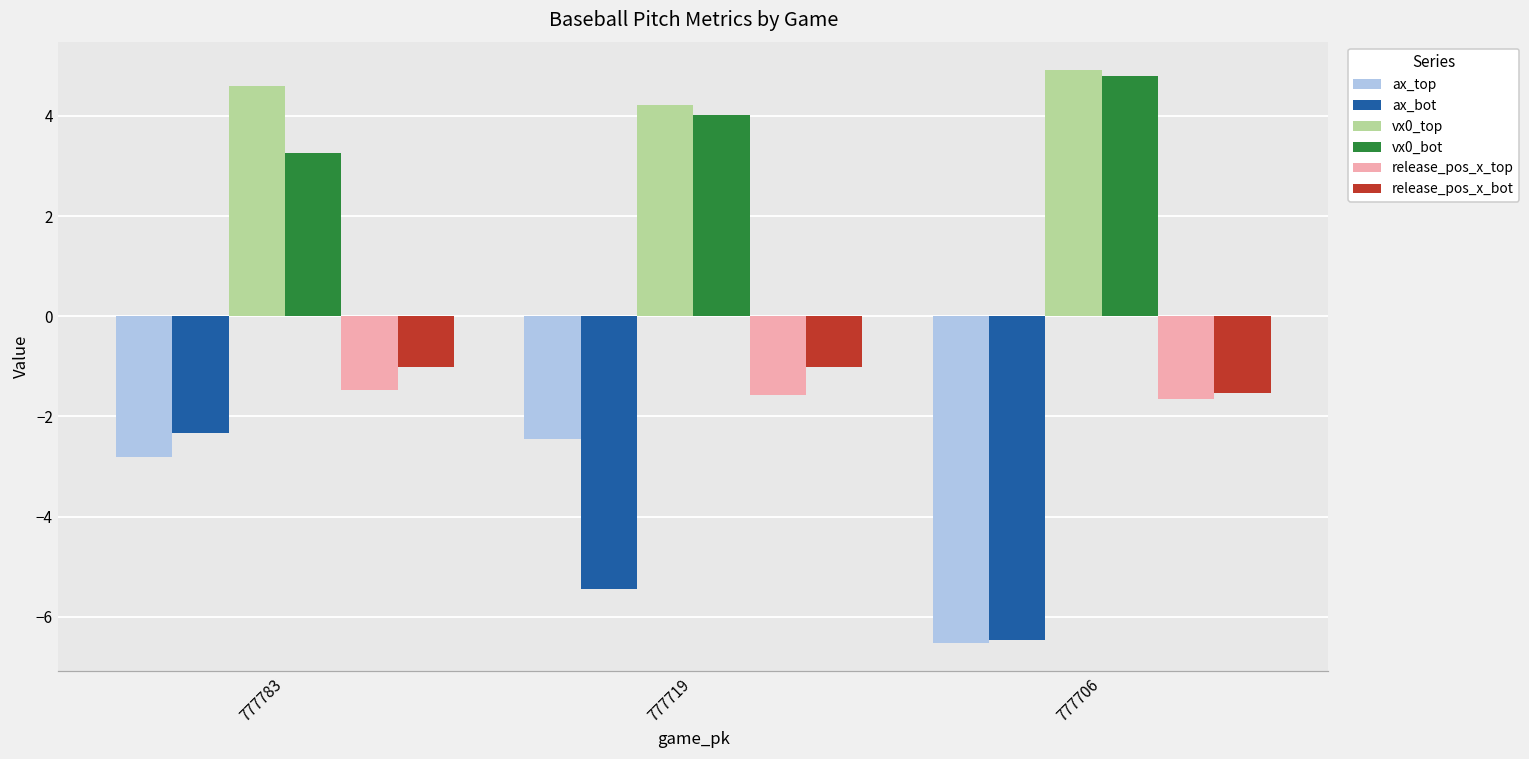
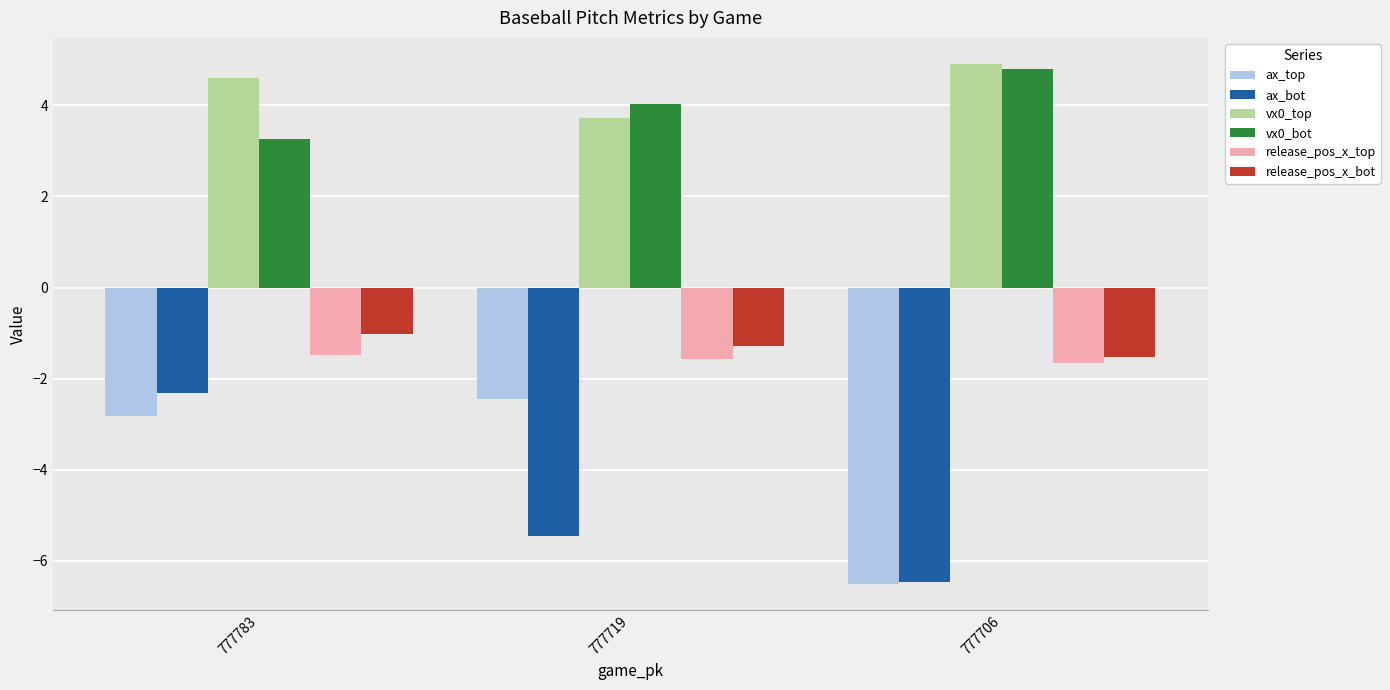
vx0_top, 777719: 4.2 -> 3.7
release_pos_x_bot, 777719: -1.0 -> -1.3
